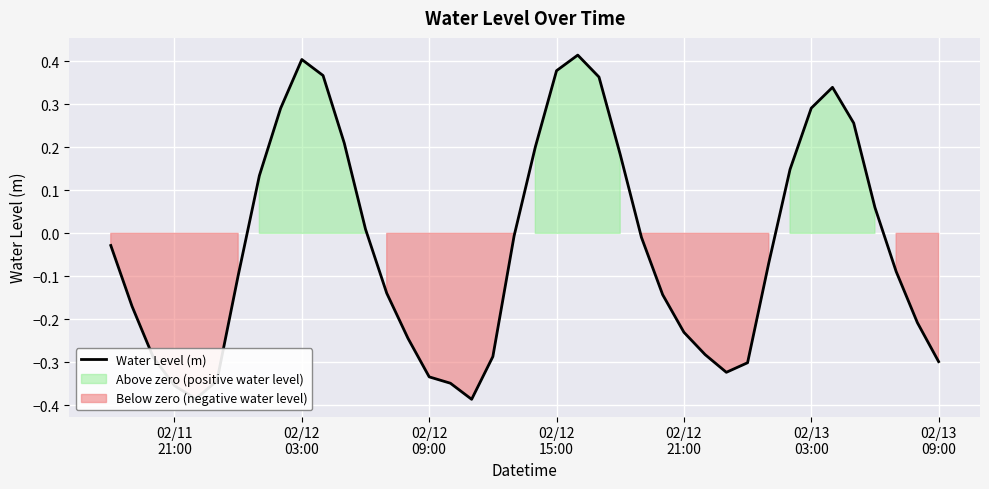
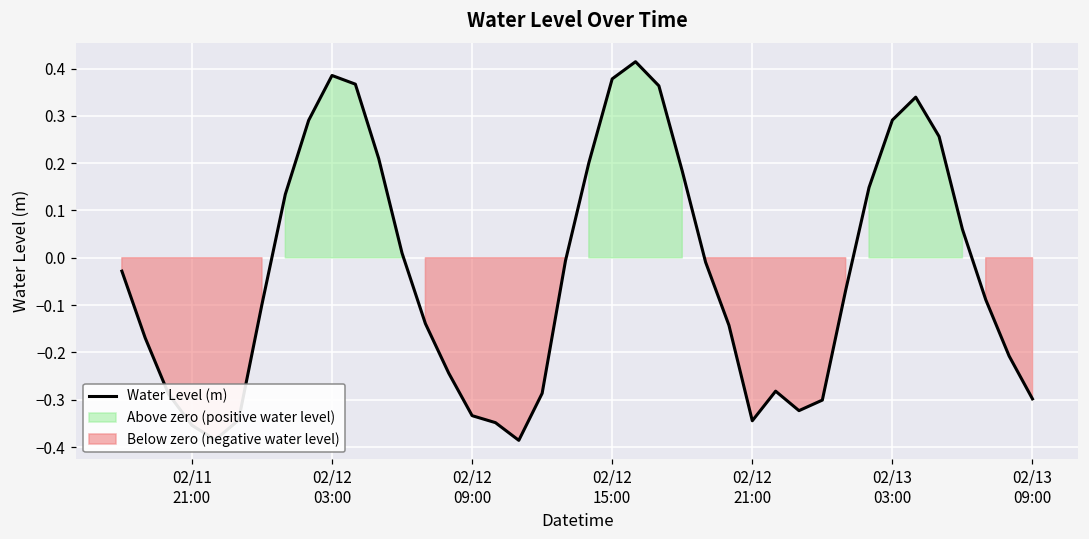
02/12 03:00: 0.40 -> 0.39
02/12 21:00: -0.23 -> -0.34
